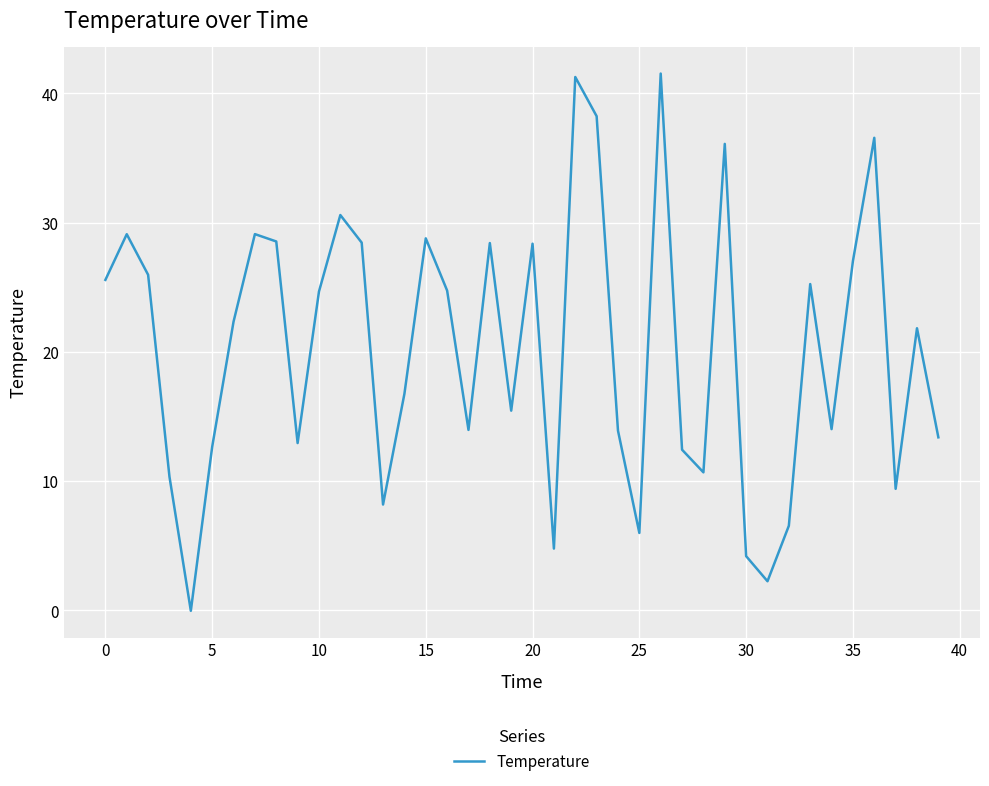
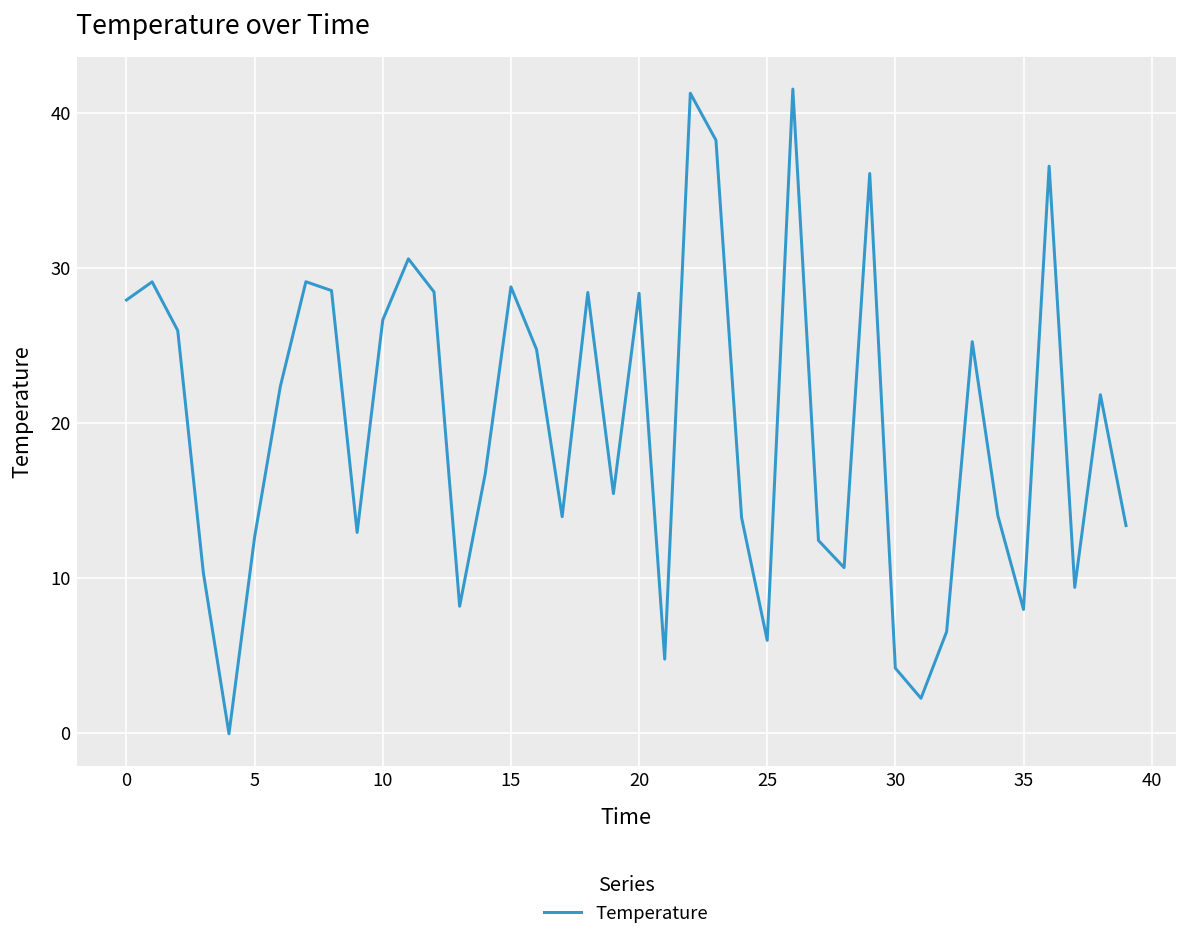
0: 25.6 -> 27.9
10: 24.7 -> 26.6
35: 27.0 -> 8.0
